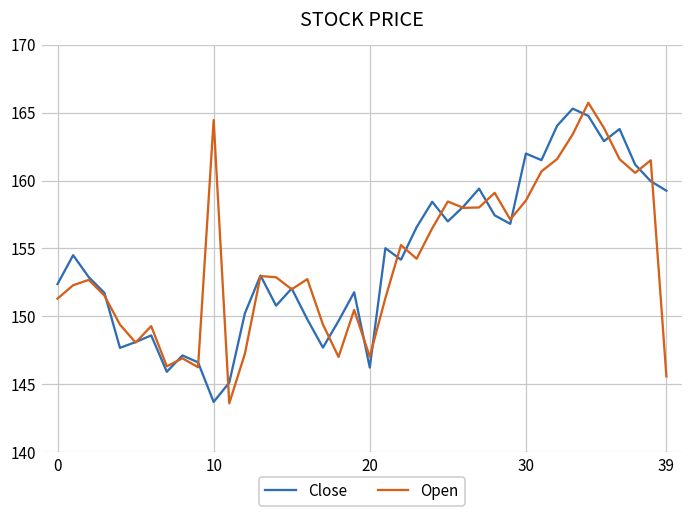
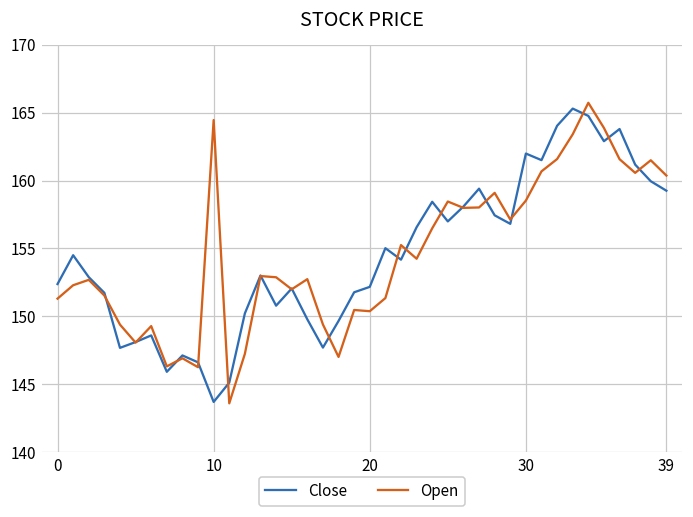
Close, 20: 146.2 -> 152.2
Open, 20: 147.0 -> 150.4
Open, 39: 145.6 -> 160.4
